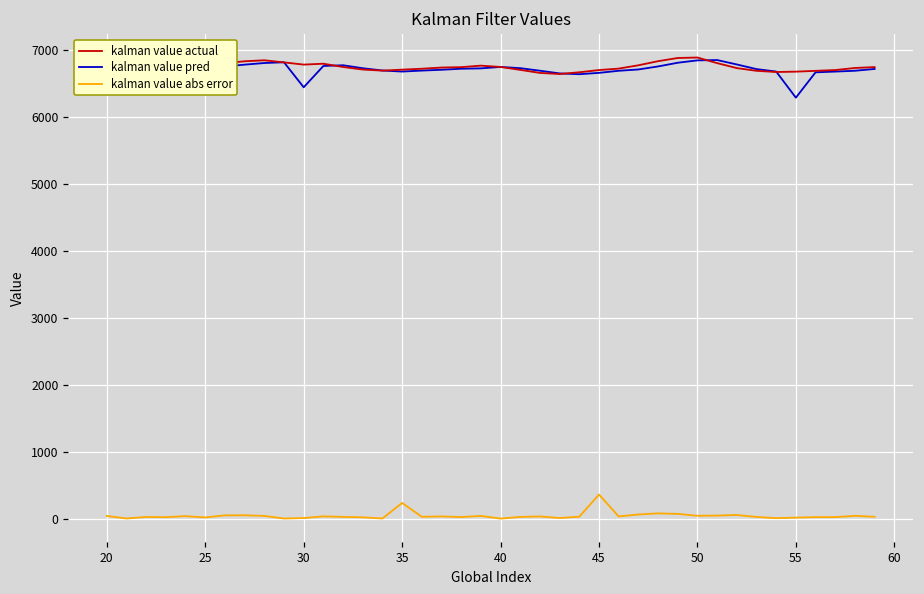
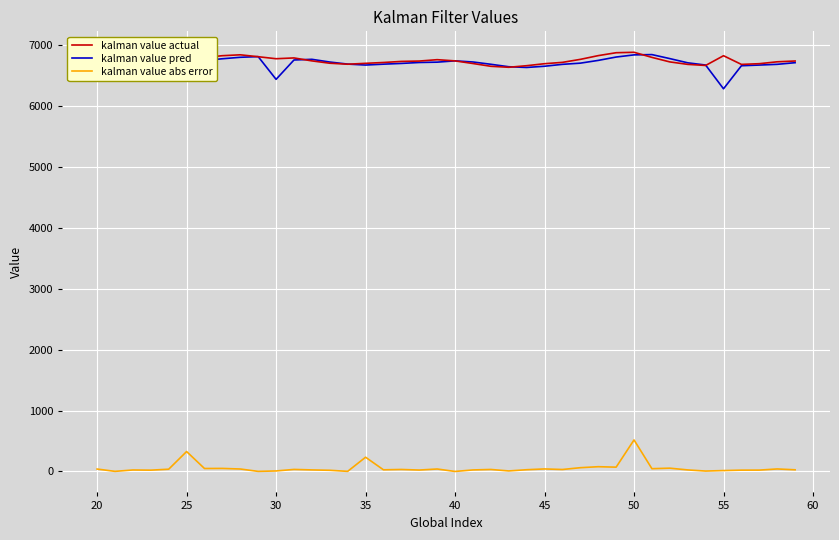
kalman value abs error, 25: 0 -> 300
kalman value abs error, 45: 400 -> 0
kalman value abs error, 50: 0 -> 500
kalman value actual, 55: 6700 -> 6800
